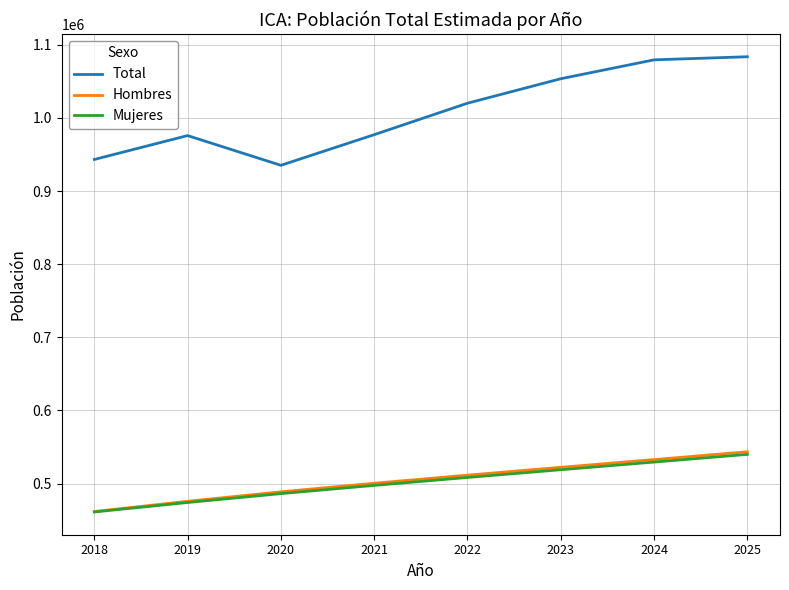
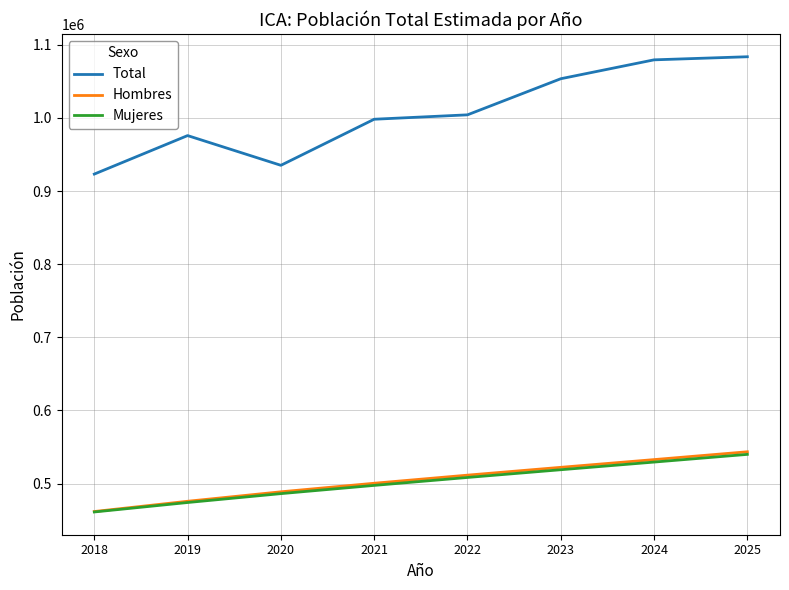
Total, 2018: 940000 -> 920000
Total, 2021: 980000 -> 1000000
Total, 2022: 1020000 -> 1000000
